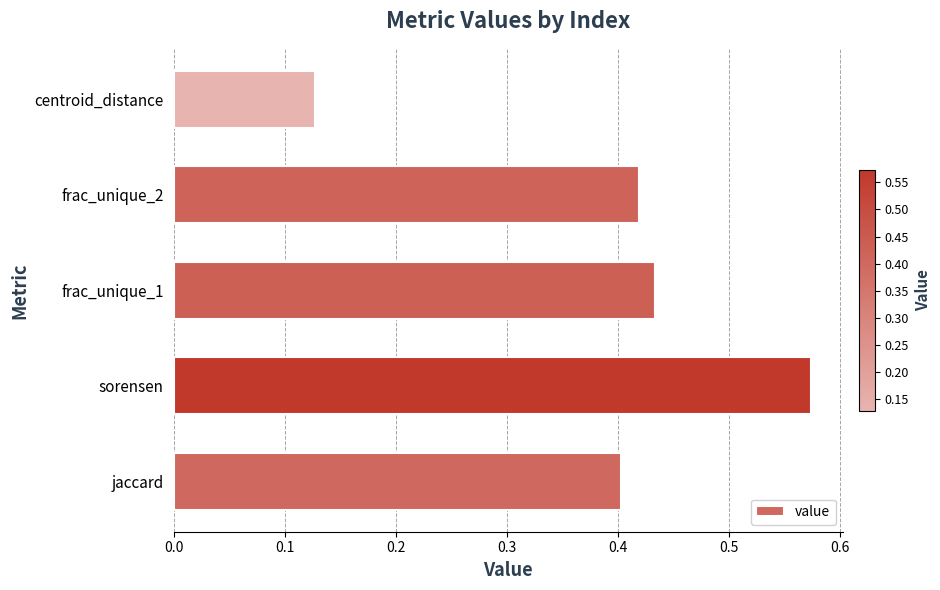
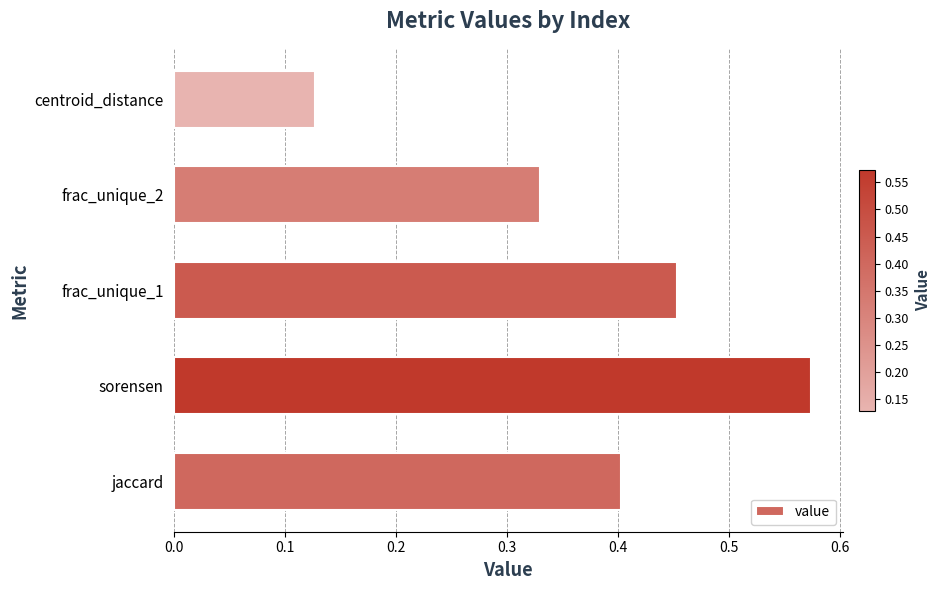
frac_unique_2: 0.419 -> 0.329
frac_unique_1: 0.433 -> 0.453
